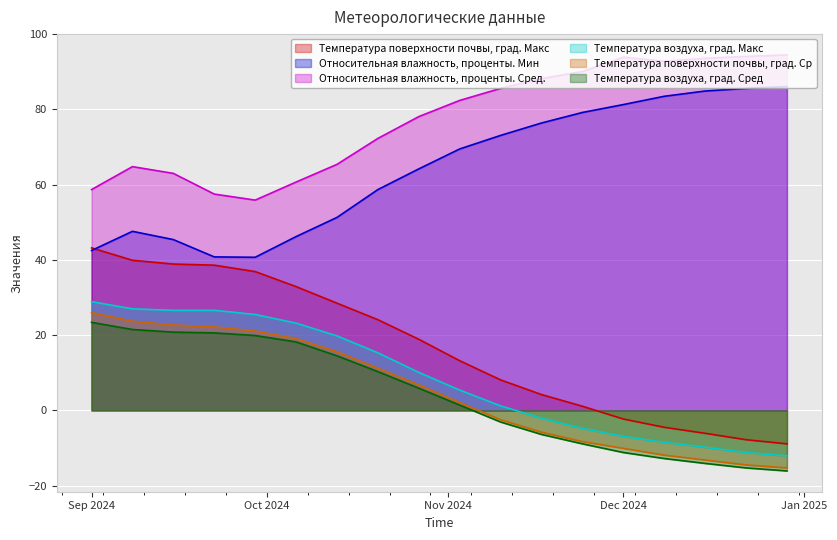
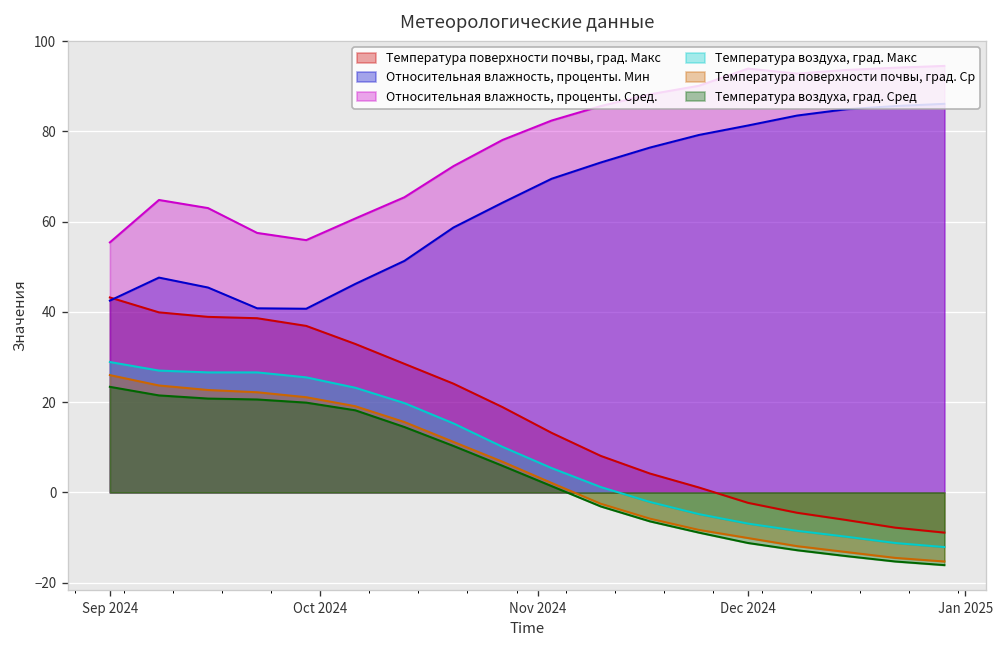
Относительная влажность, проценты. Сред., Sep 2024: 59 -> 55
